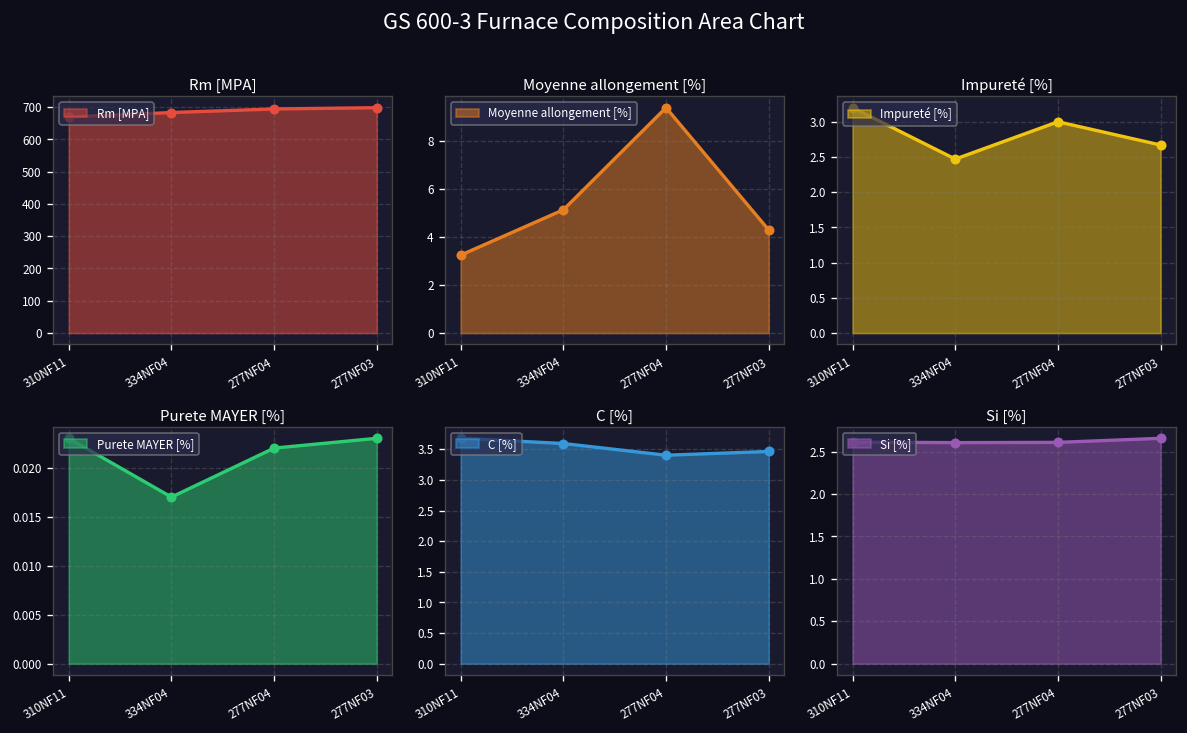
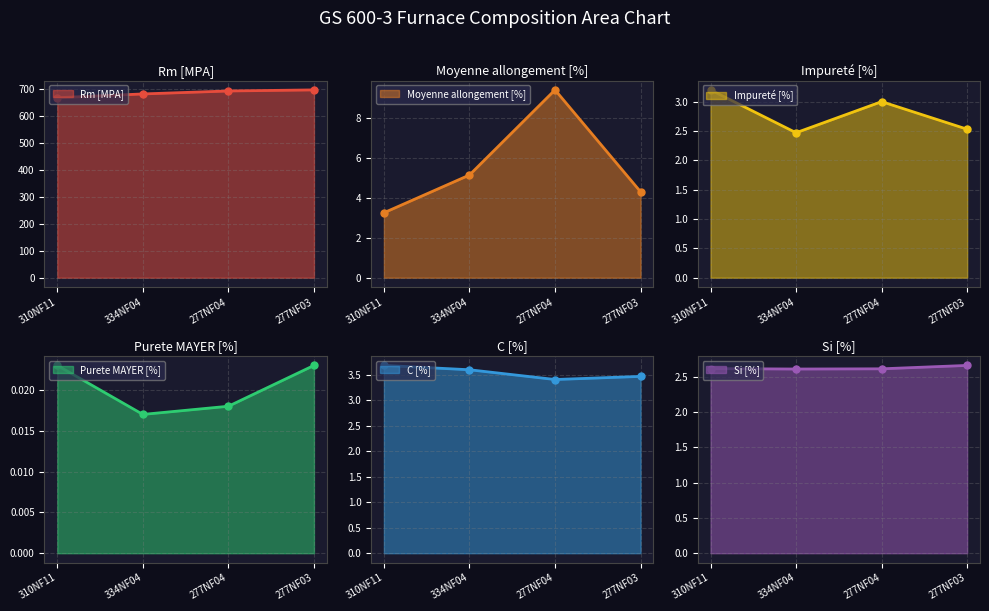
Impureté [%], 277NF03: 2.7 -> 2.5
Purete MAYER [%], 277NF04: 0.022 -> 0.018
